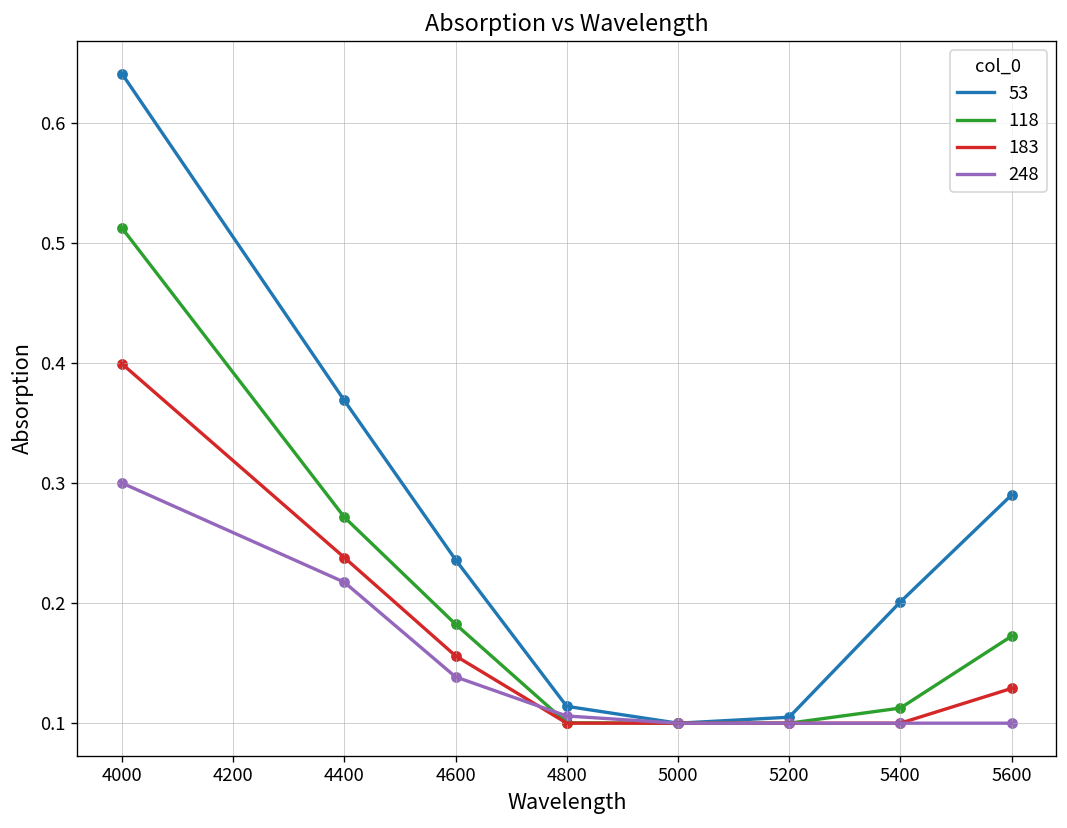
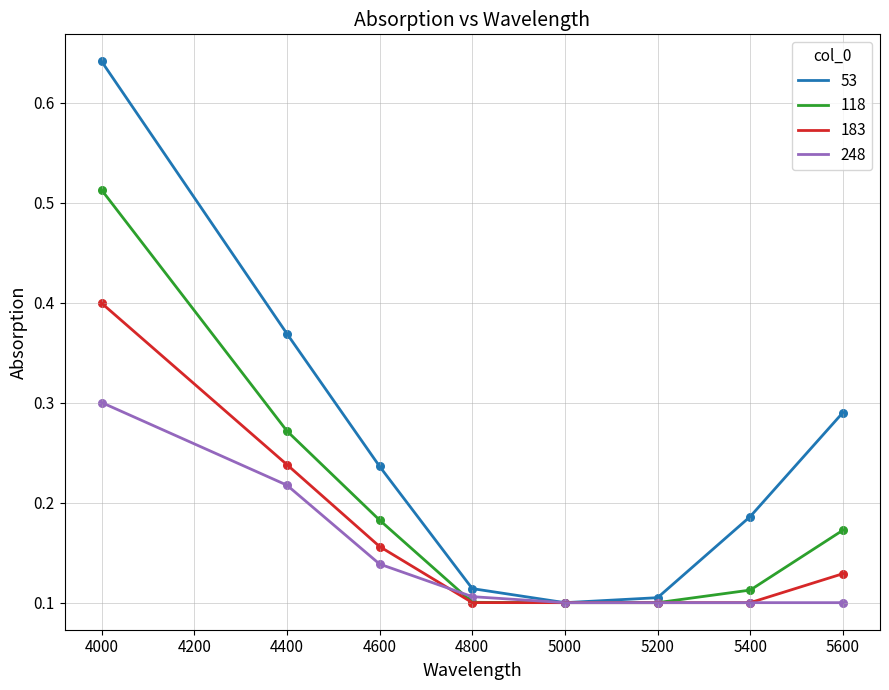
53, 5400: 0.20 -> 0.19
